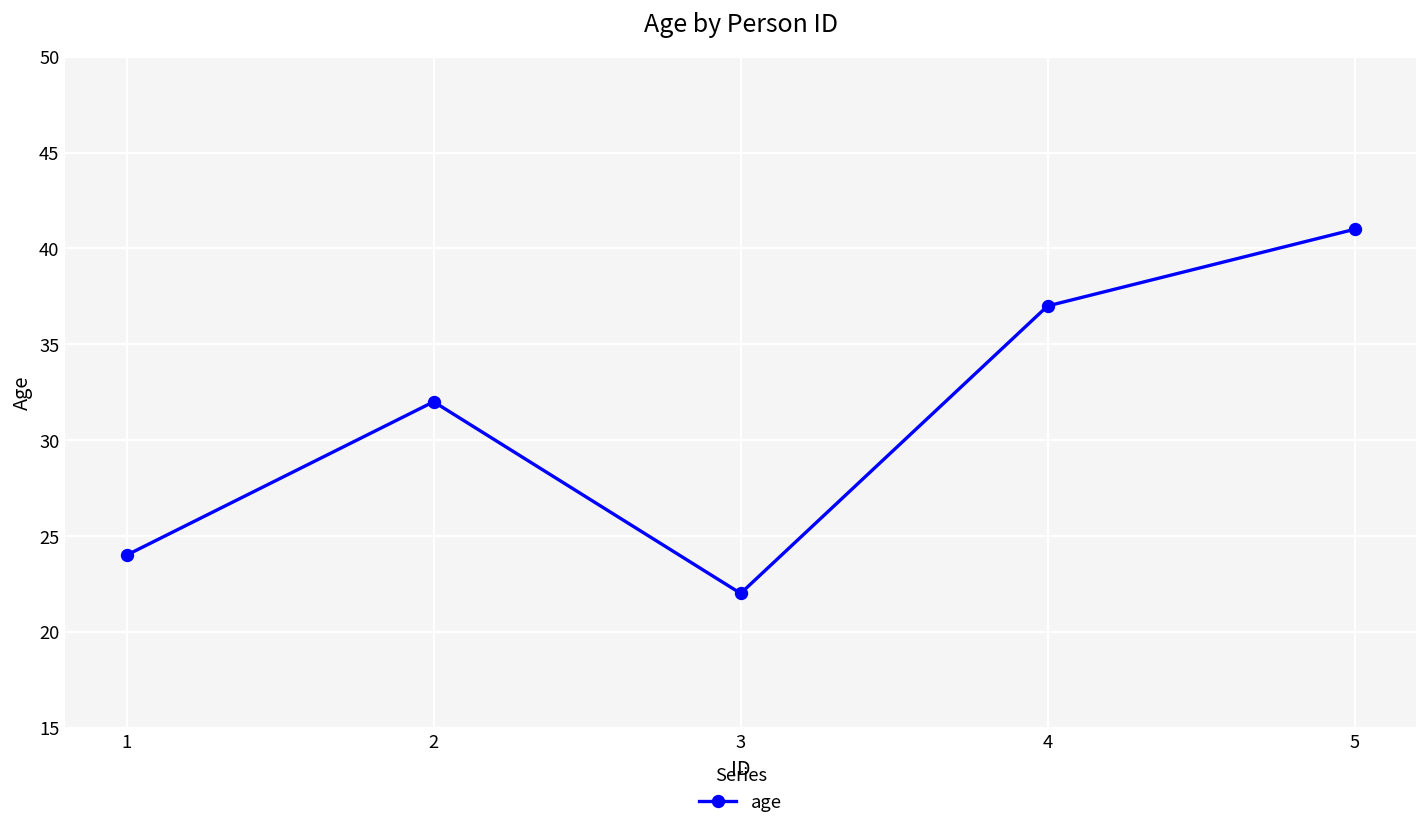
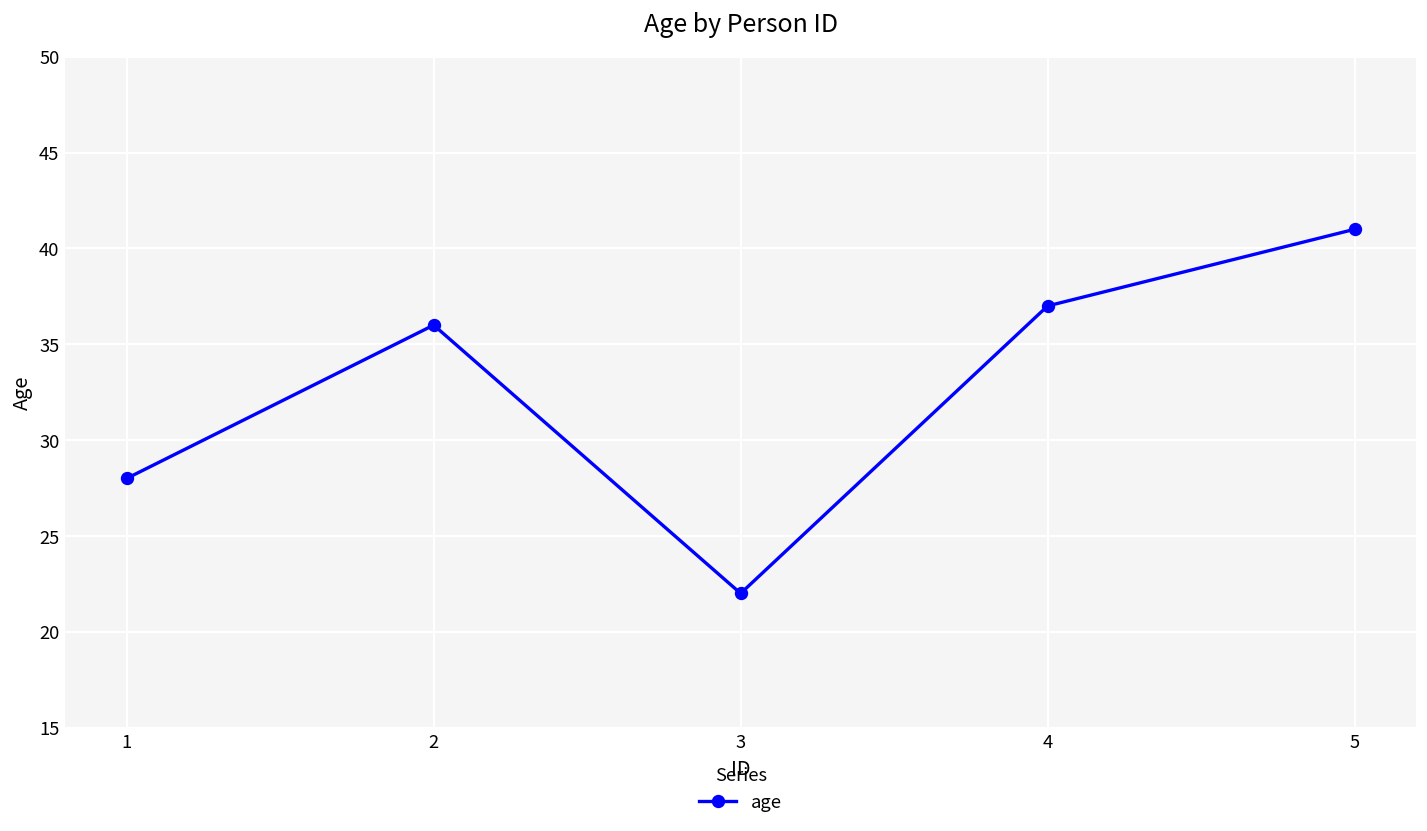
1: 24 -> 28
2: 32 -> 36
